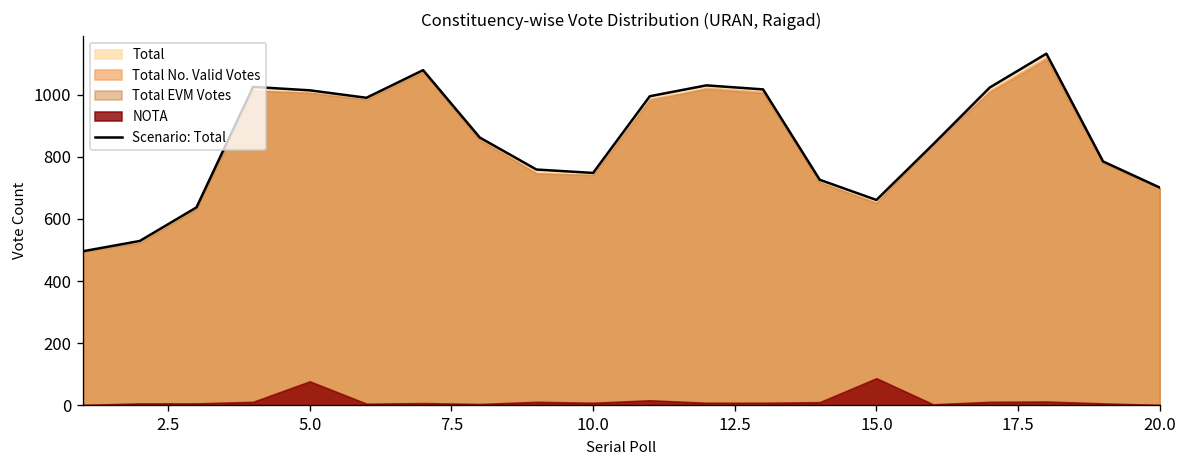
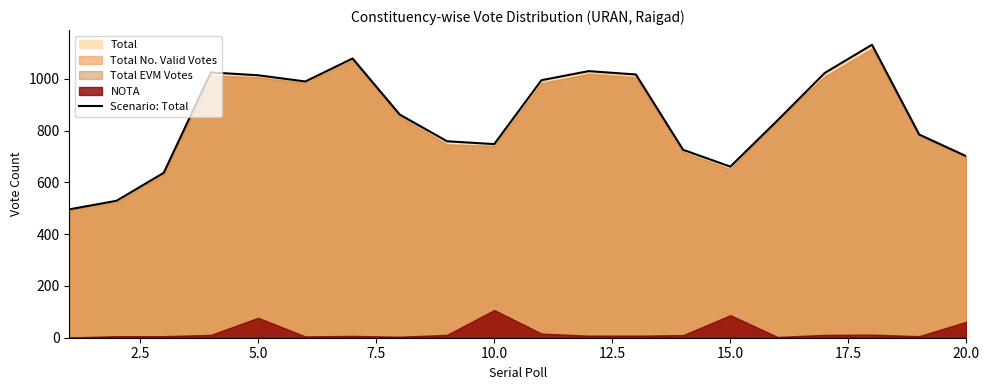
NOTA, 10.0: 10 -> 110
NOTA, 20.0: 0 -> 60
